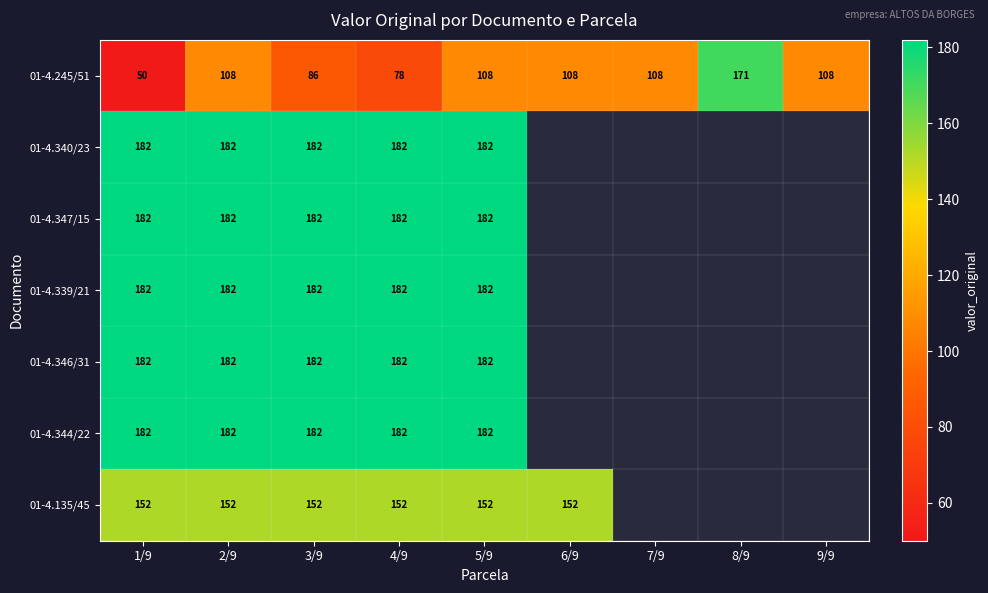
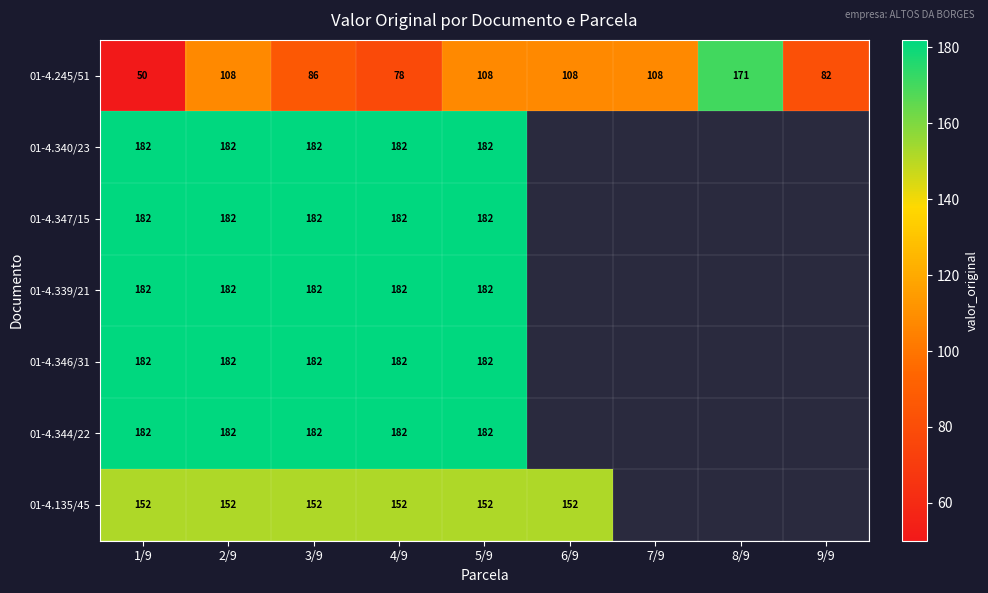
01-4.245/51, 9/9: 108 -> 82
